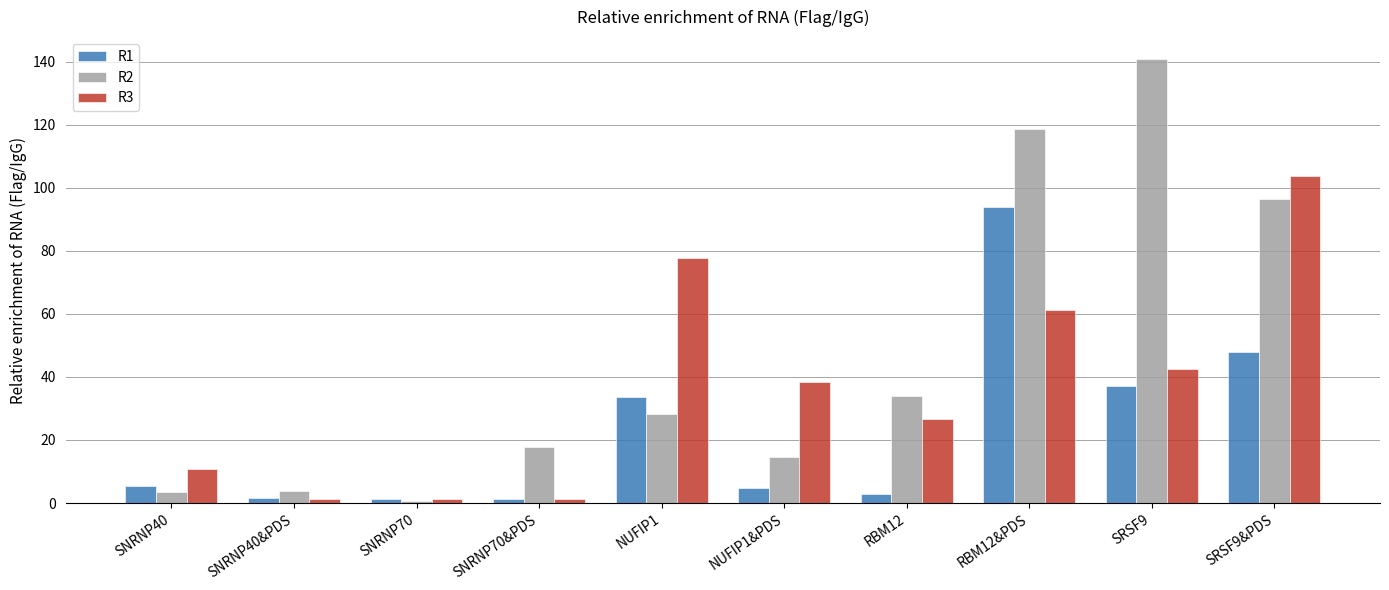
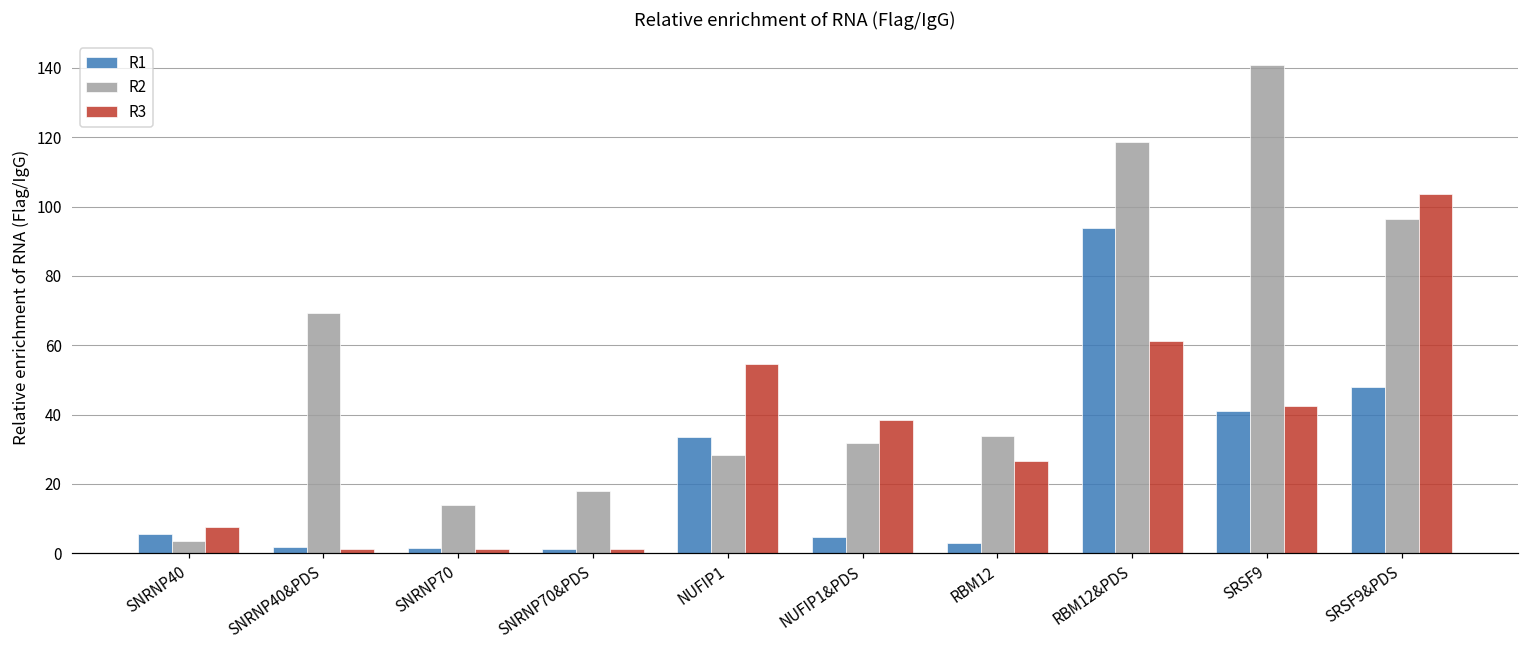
R3, SNRNP40: 11 -> 8
R2, SNRNP40&PDS: 4 -> 69
R2, SNRNP70: 1 -> 14
R3, NUFIP1: 78 -> 55
R2, NUFIP1&PDS: 15 -> 32
R1, SRSF9: 37 -> 41
